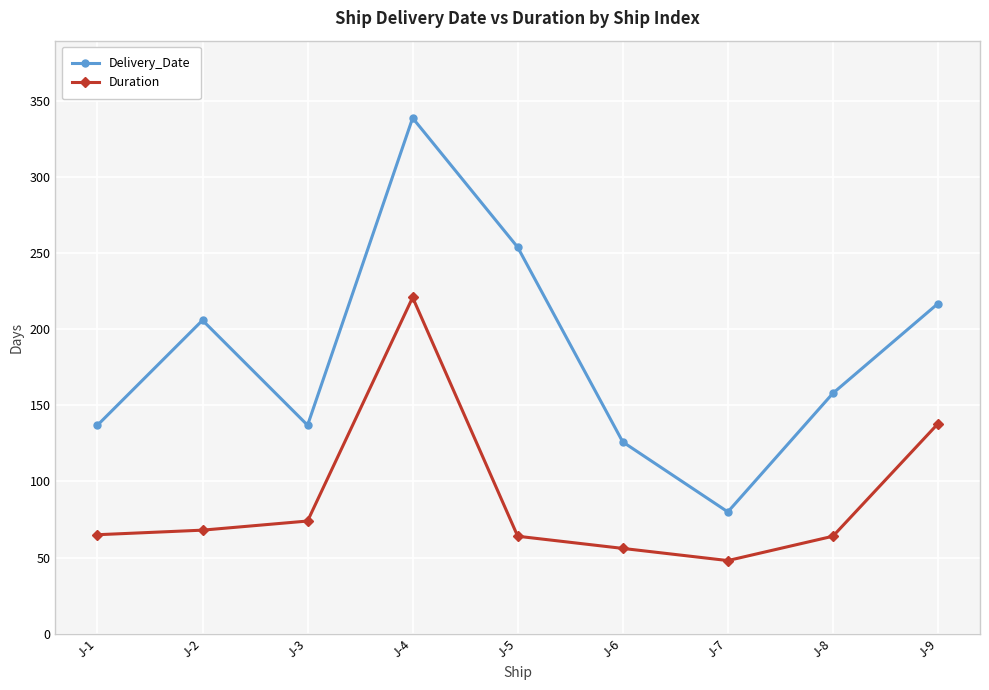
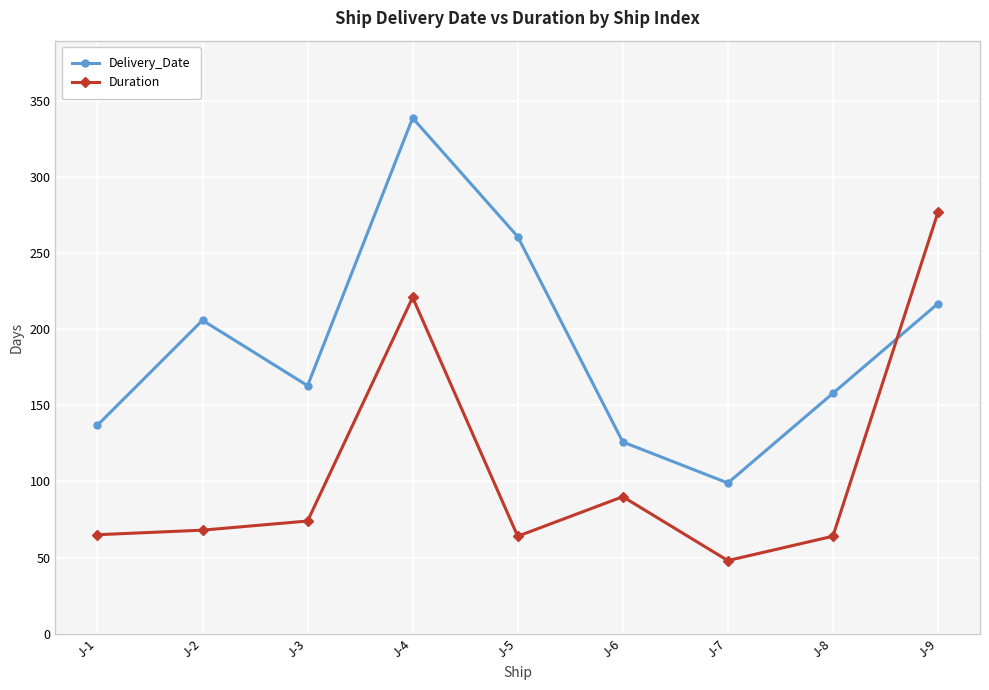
Delivery_Date, J-3: 137 -> 163
Delivery_Date, J-5: 254 -> 261
Duration, J-6: 56 -> 90
Delivery_Date, J-7: 80 -> 99
Duration, J-9: 138 -> 277
